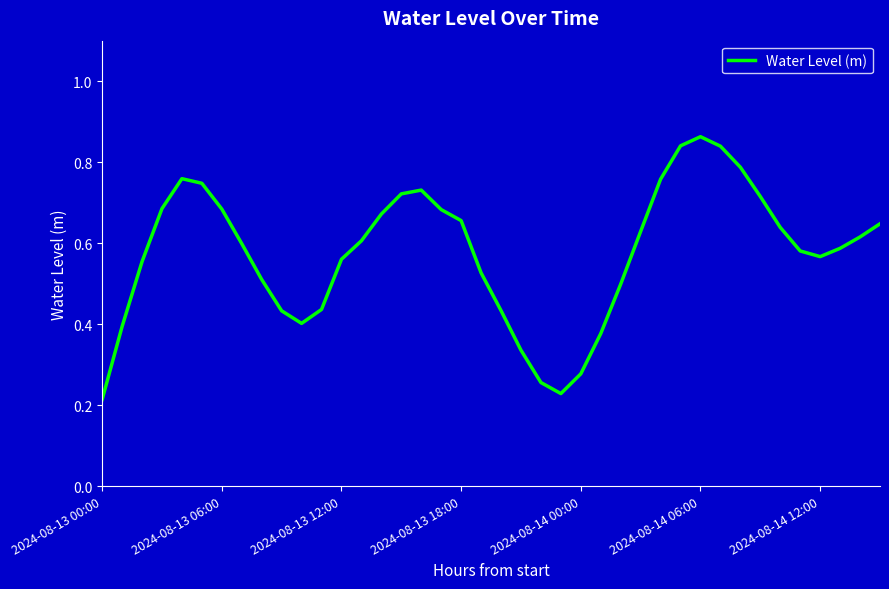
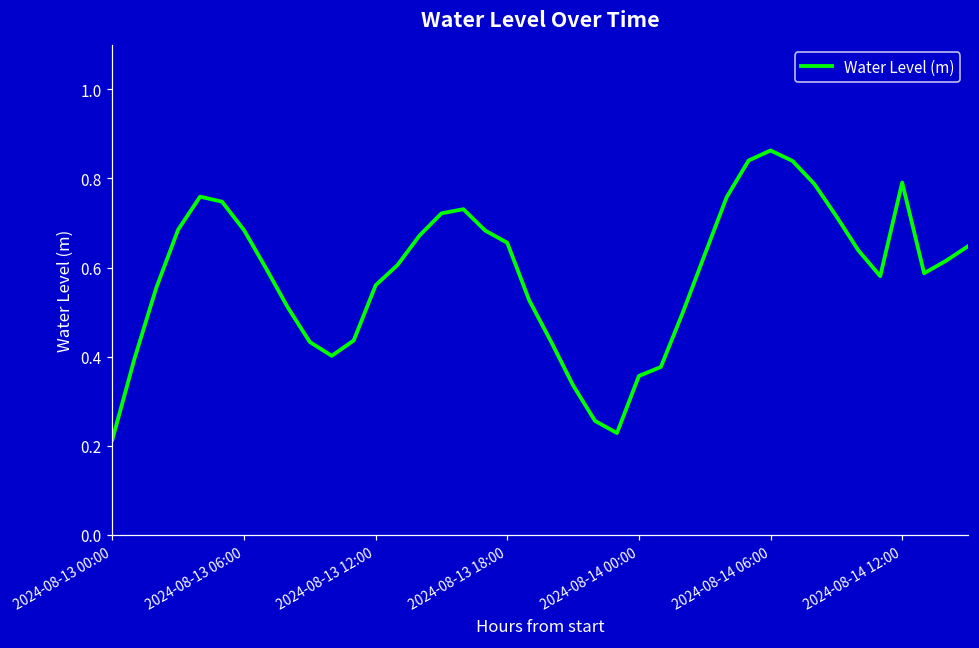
2024-08-14 00:00: 0.28 -> 0.36
2024-08-14 12:00: 0.57 -> 0.79
